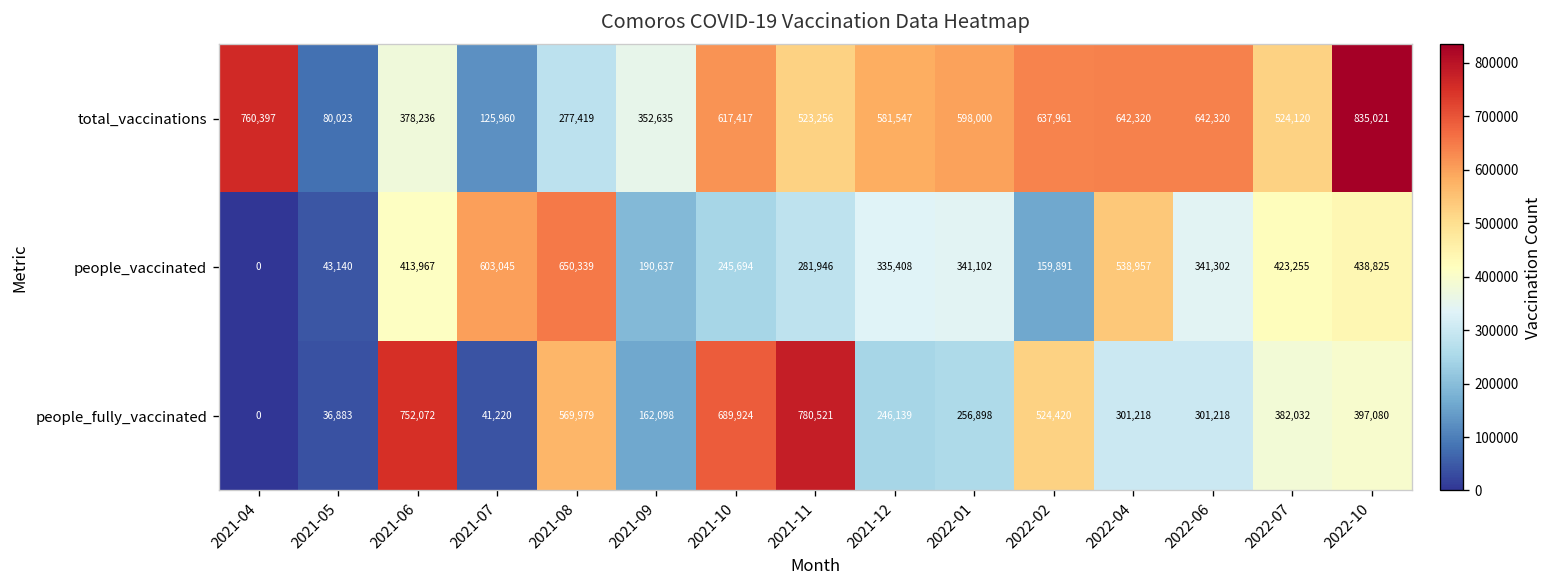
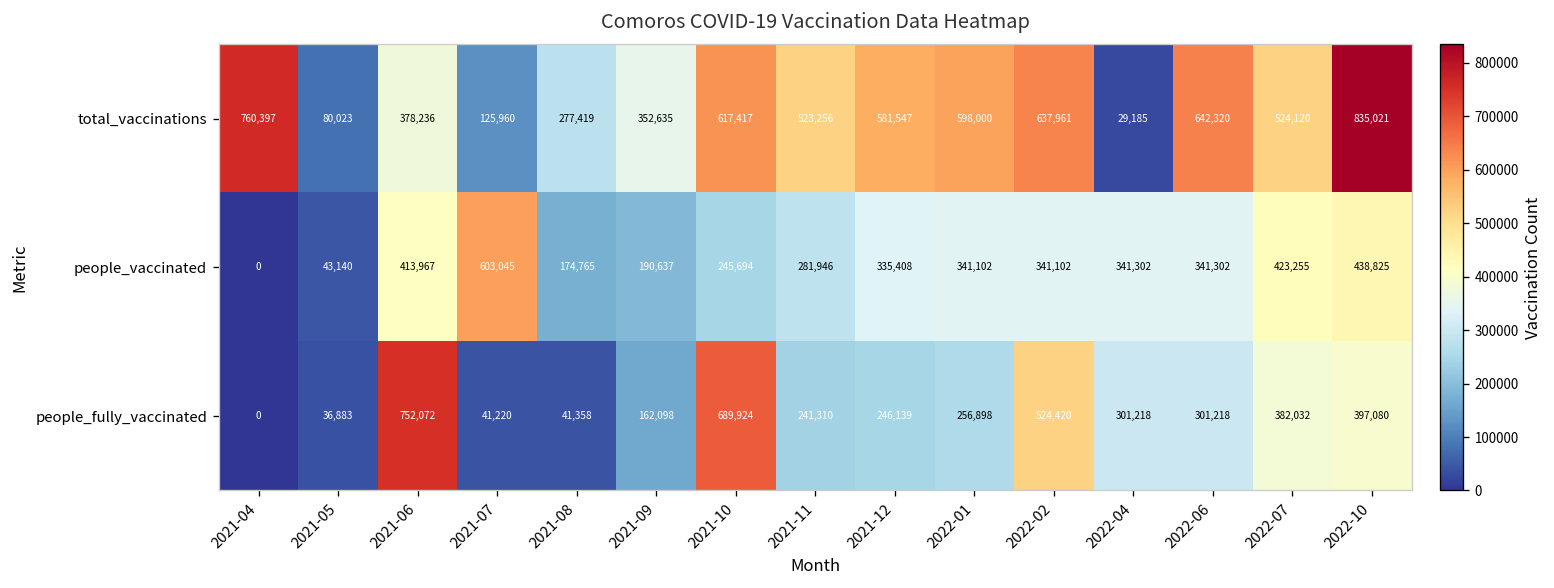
total_vaccinations, 2022-04: 642,320 -> 29,185
people_vaccinated, 2021-08: 650,339 -> 174,765
people_vaccinated, 2022-02: 159,891 -> 341,102
people_vaccinated, 2022-04: 538,957 -> 341,302
people_fully_vaccinated, 2021-08: 569,979 -> 41,358
people_fully_vaccinated, 2021-11: 780,521 -> 241,310
